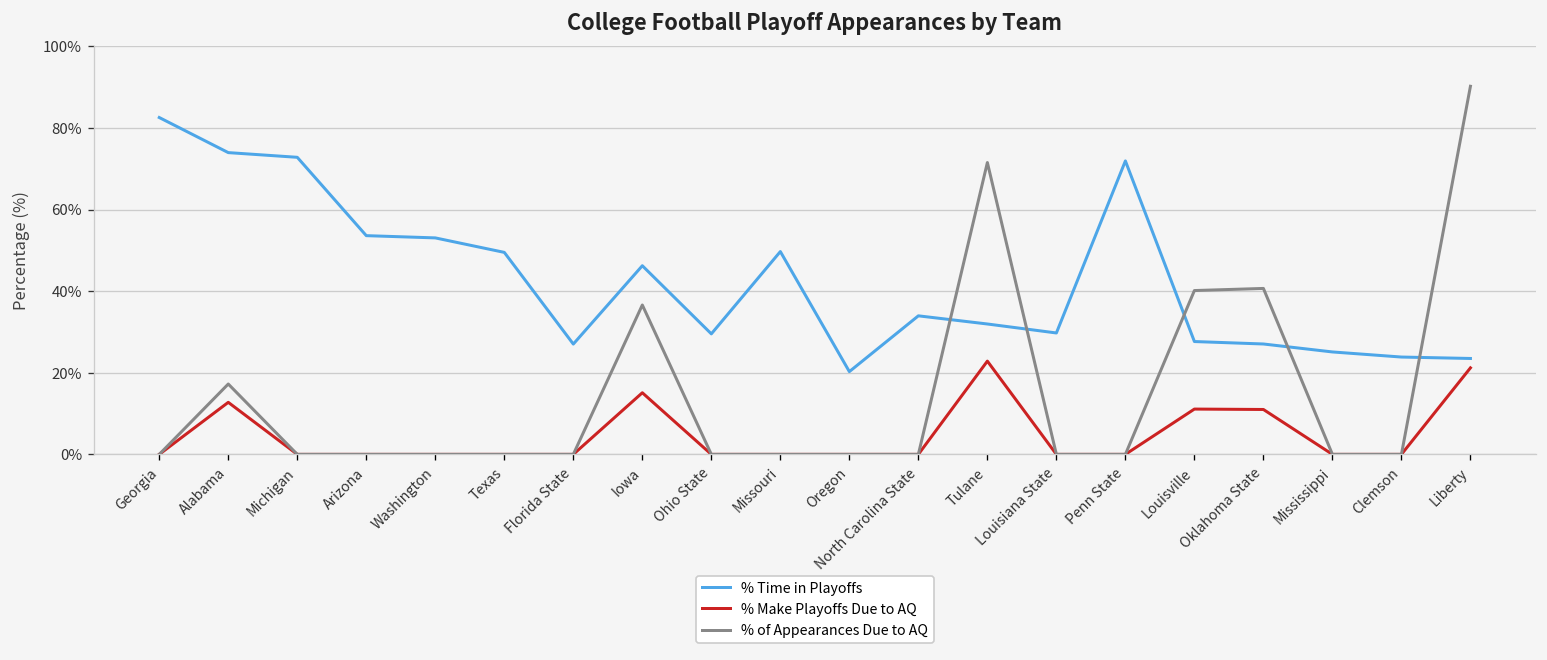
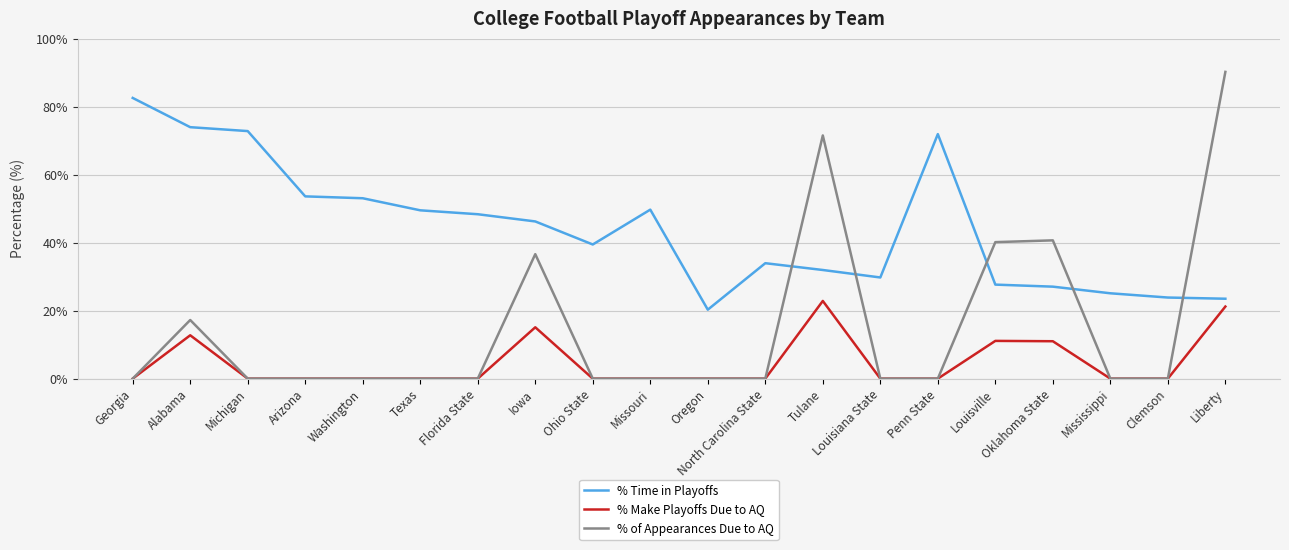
% Time in Playoffs, Florida State: 27% -> 48%
% Time in Playoffs, Ohio State: 30% -> 39%
